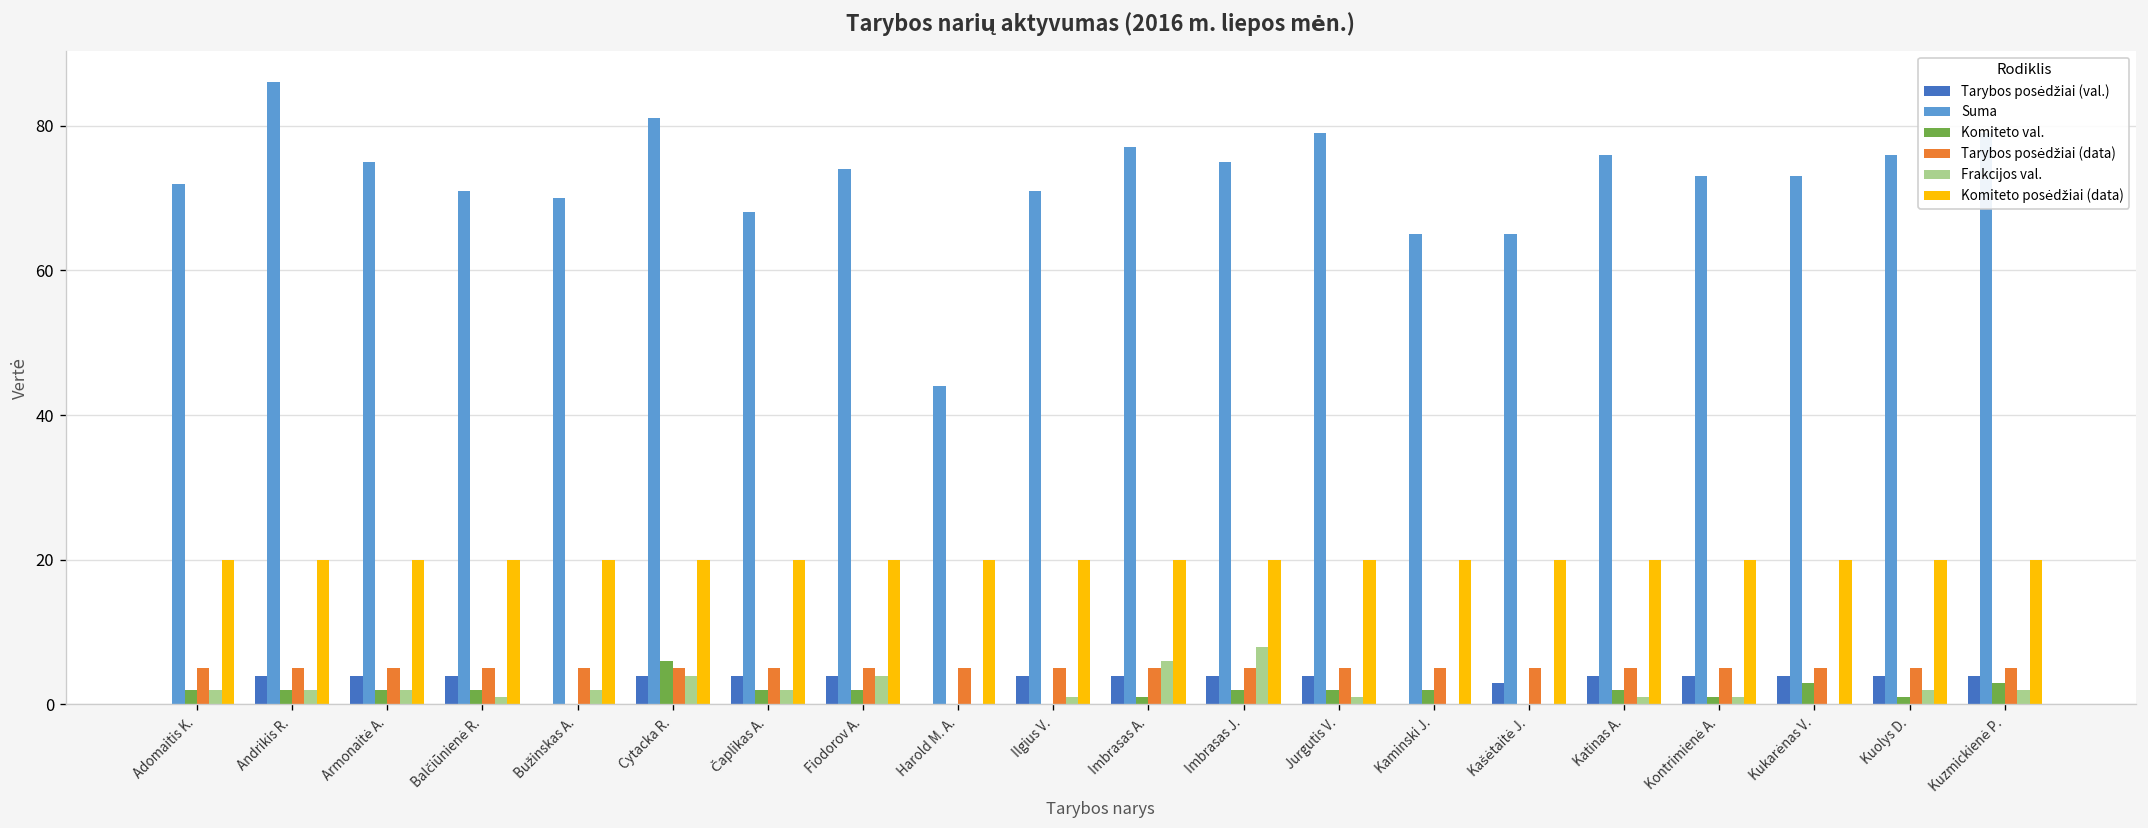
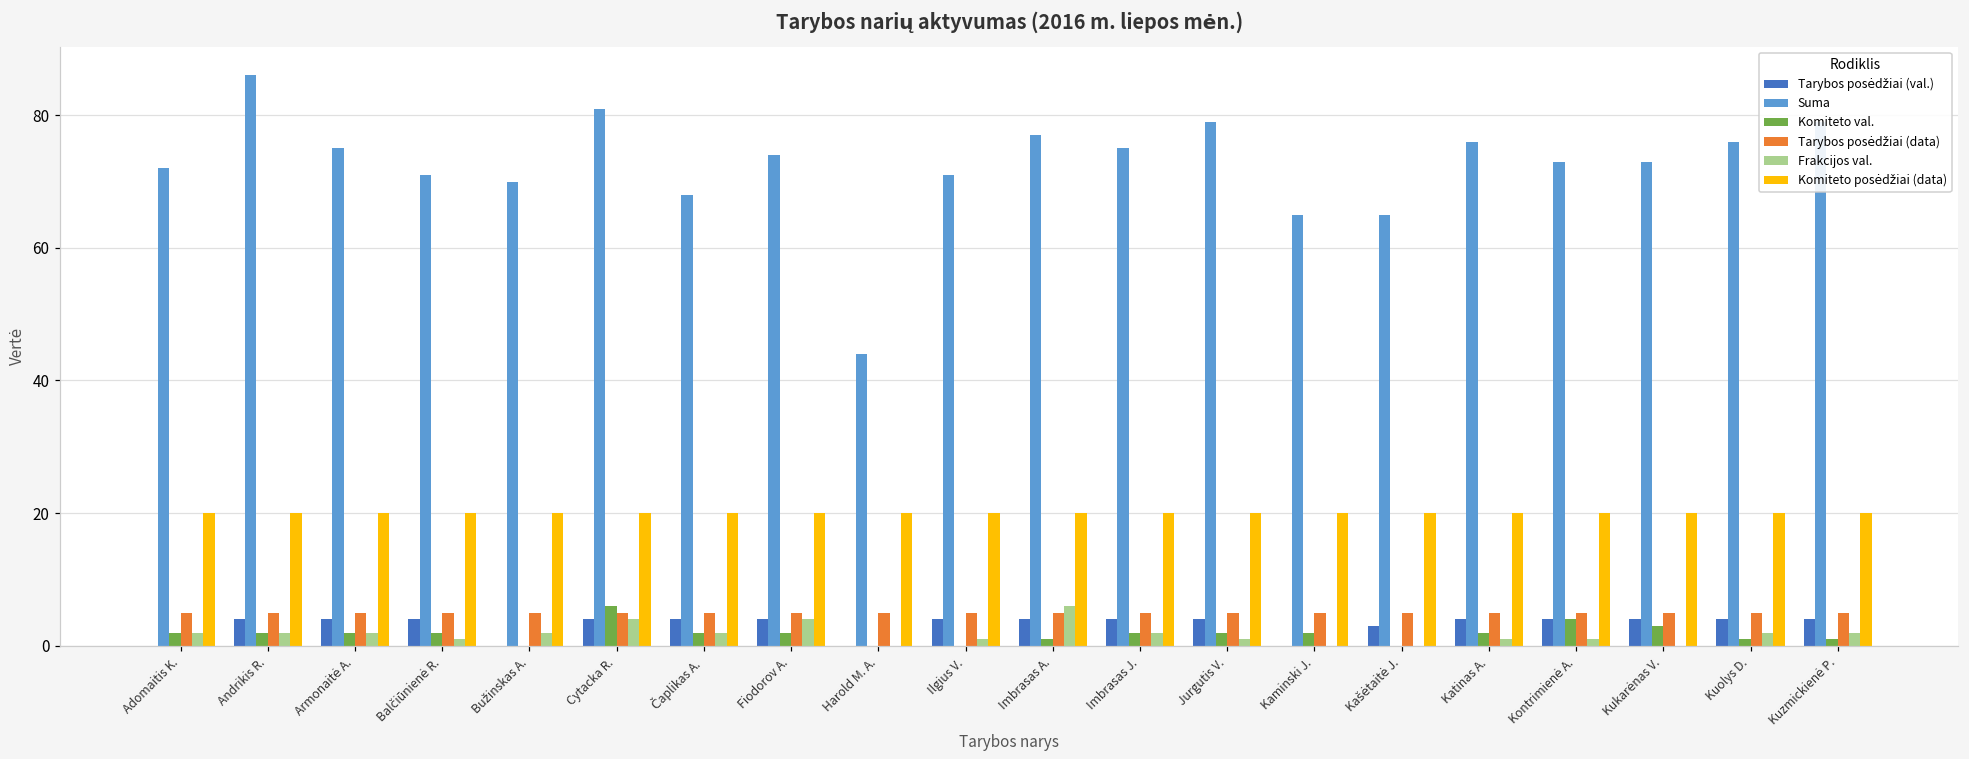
Frakcijos val., Imbrasas J.: 8 -> 2
Komiteto val., Kontrimienė A.: 1 -> 4
Komiteto val., Kuzmickienė P.: 3 -> 1
